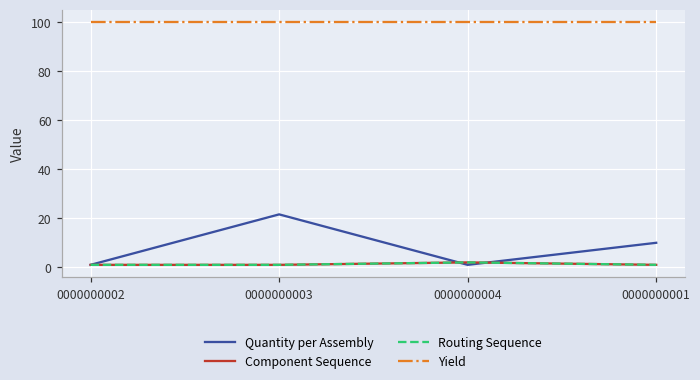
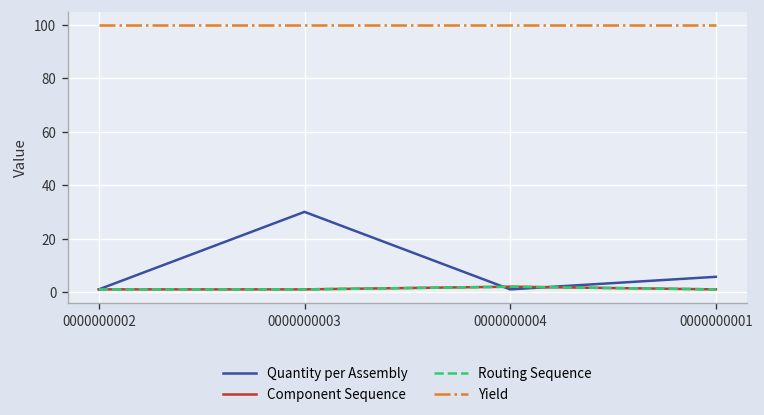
Quantity per Assembly, 0000000003: 22 -> 30
Quantity per Assembly, 0000000001: 10 -> 6
